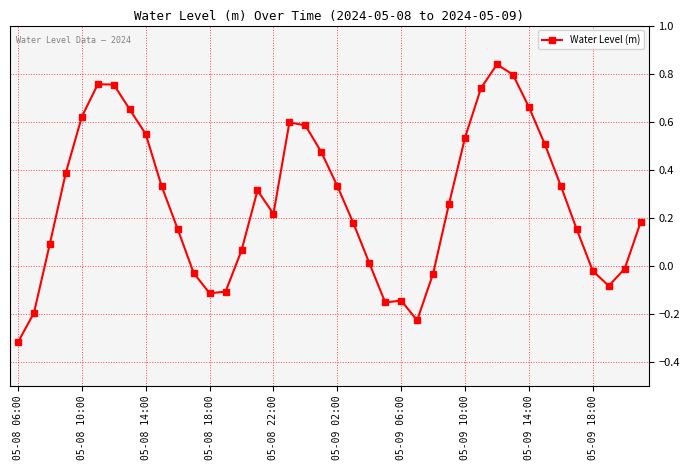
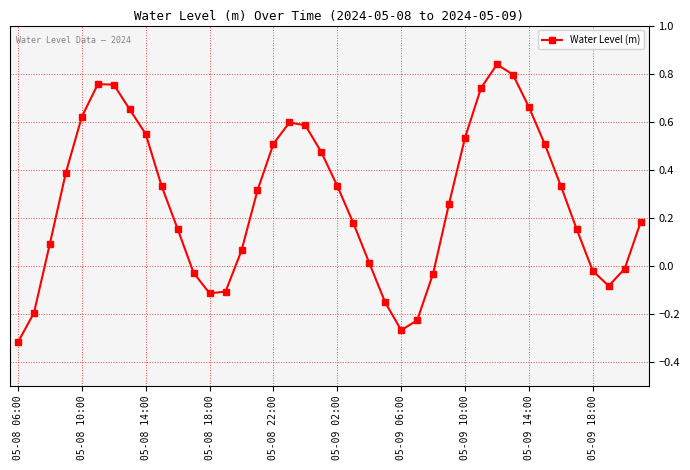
05-08 22:00: 0.22 -> 0.51
05-09 06:00: -0.15 -> -0.27
